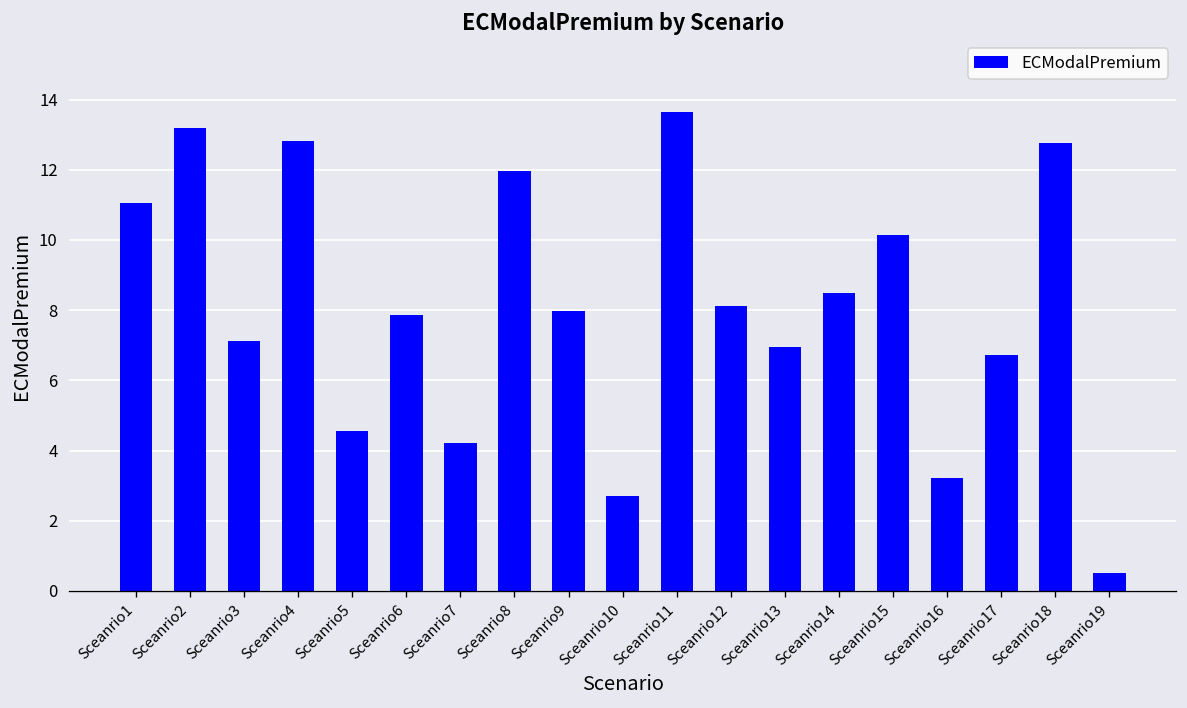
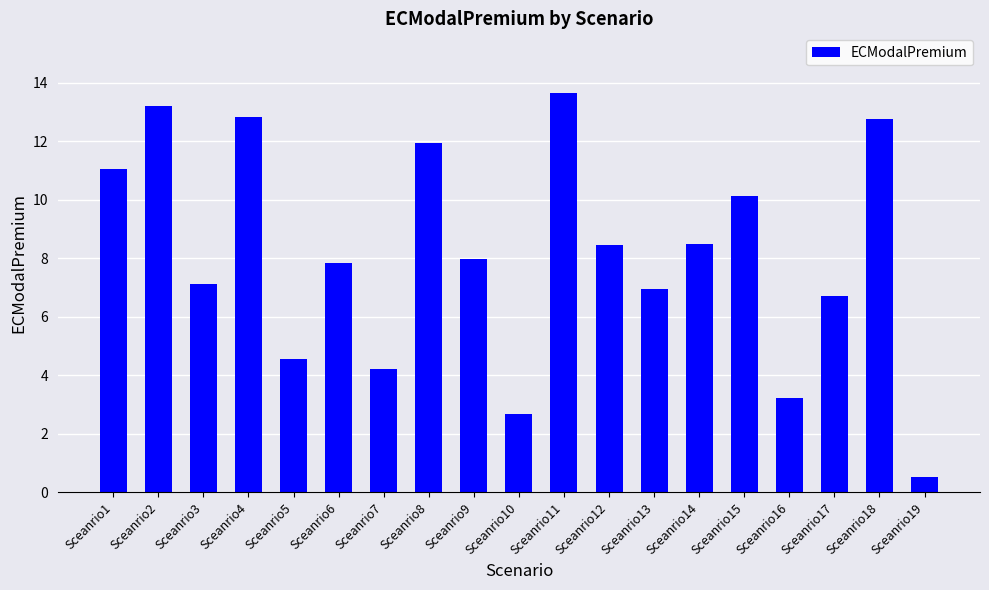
Sceanrio12: 8.1 -> 8.5
